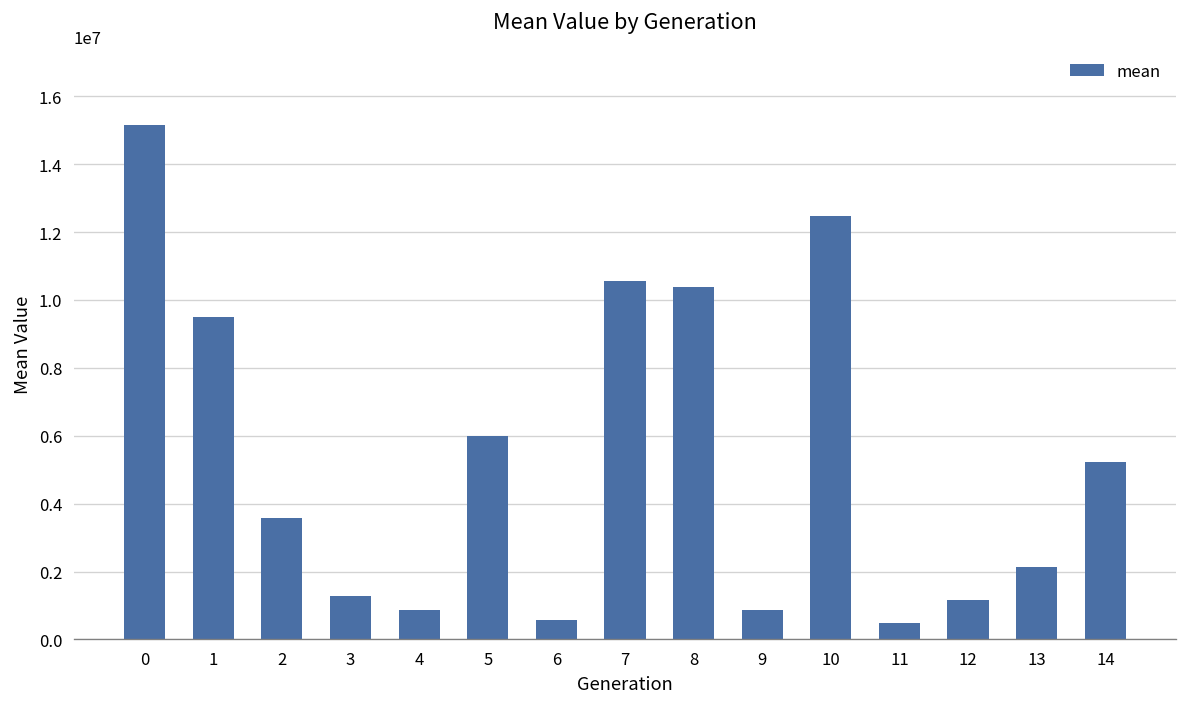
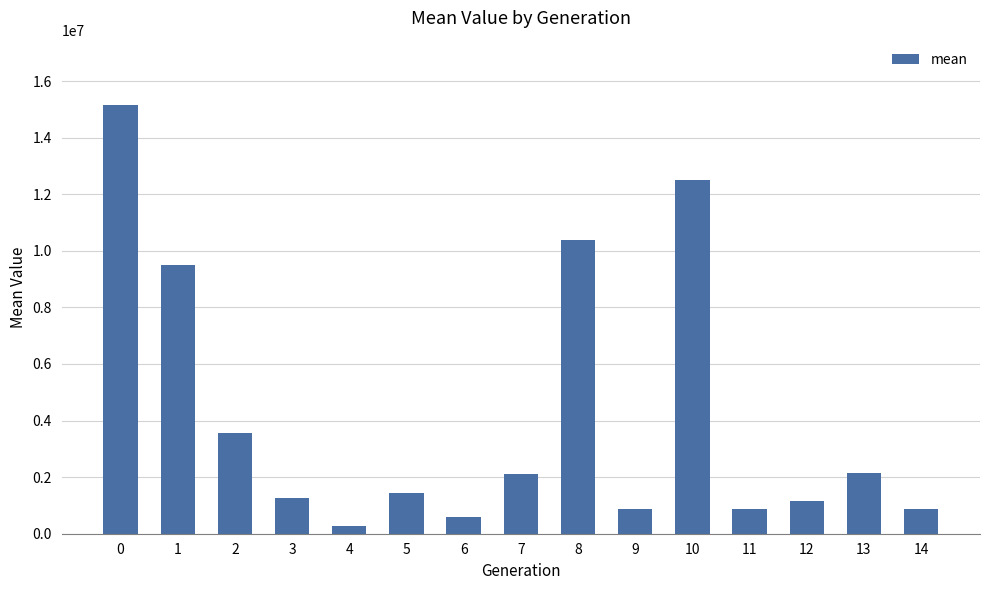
4: 900000 -> 300000
5: 6000000 -> 1400000
7: 10600000 -> 2100000
11: 500000 -> 900000
14: 5200000 -> 900000
